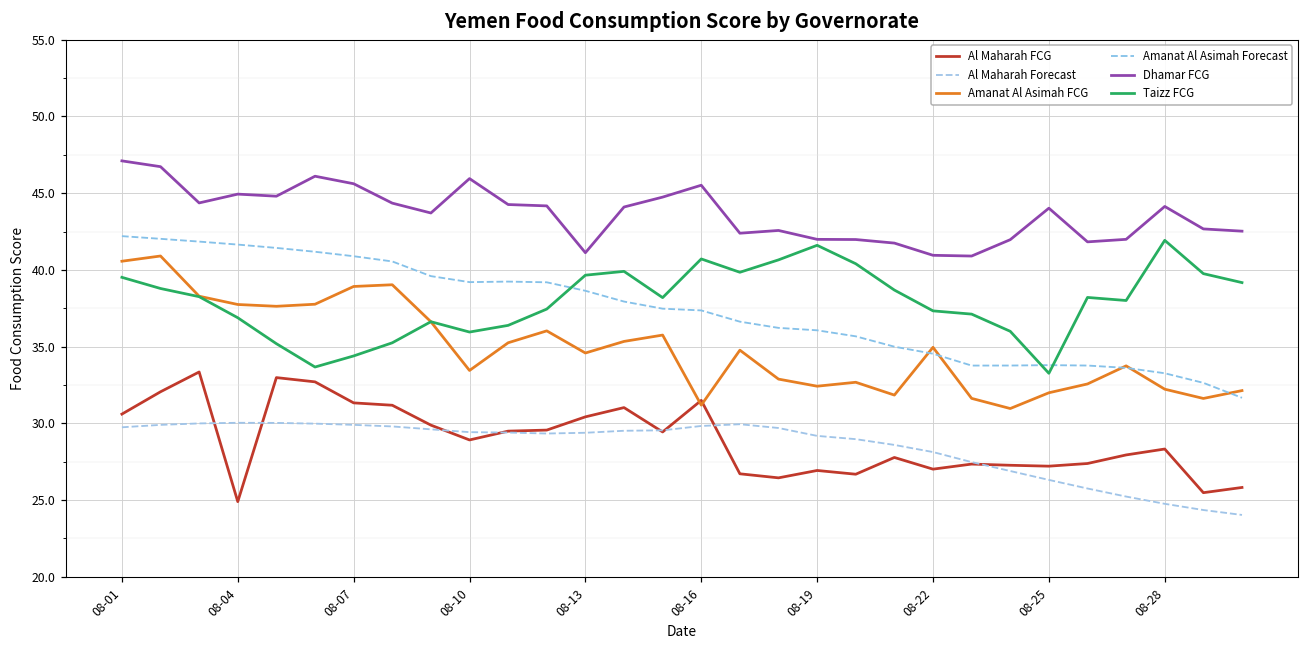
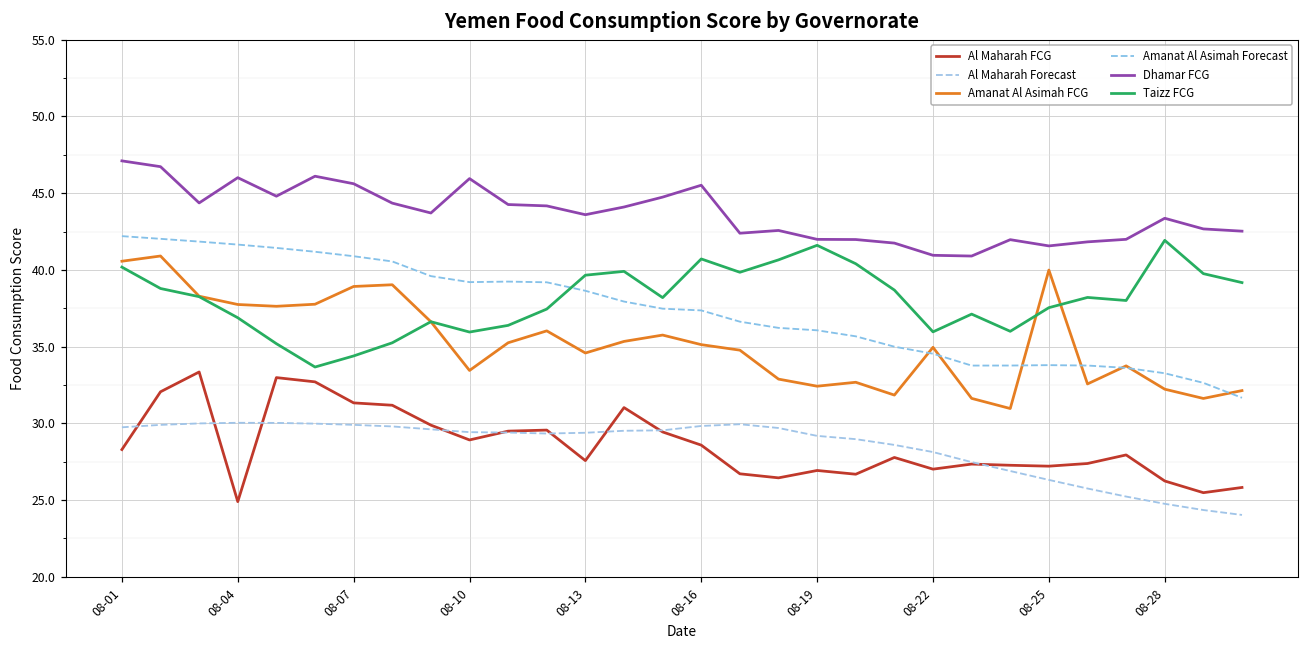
Al Maharah FCG, 08-01: 30.6 -> 28.3
Taizz FCG, 08-01: 39.5 -> 40.2
Dhamar FCG, 08-04: 44.9 -> 46.0
Al Maharah FCG, 08-13: 30.4 -> 27.6
Dhamar FCG, 08-13: 41.1 -> 43.6
Al Maharah FCG, 08-16: 31.5 -> 28.6
Amanat Al Asimah FCG, 08-16: 31.2 -> 35.1
Taizz FCG, 08-22: 37.3 -> 36.0
Amanat Al Asimah FCG, 08-25: 32.0 -> 40.0
Dhamar FCG, 08-25: 44.0 -> 41.6
Taizz FCG, 08-25: 33.3 -> 37.5
Al Maharah FCG, 08-28: 28.3 -> 26.2
Dhamar FCG, 08-28: 44.1 -> 43.4
